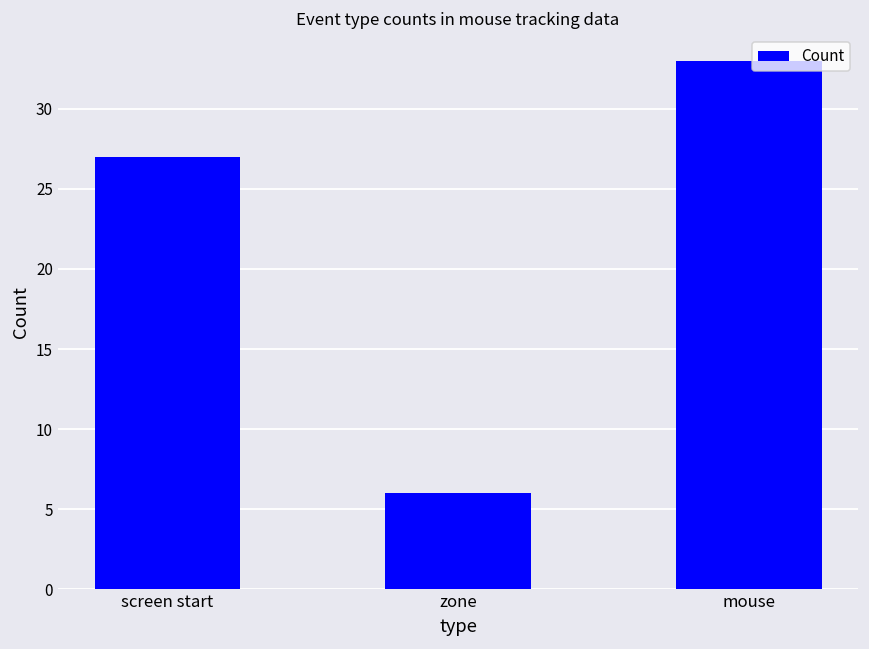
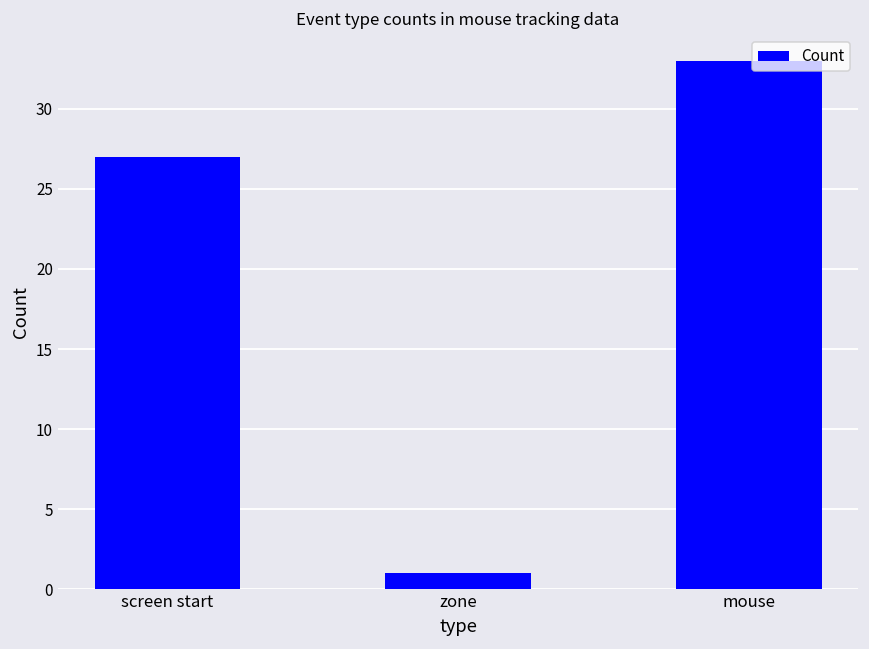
zone: 6 -> 1
